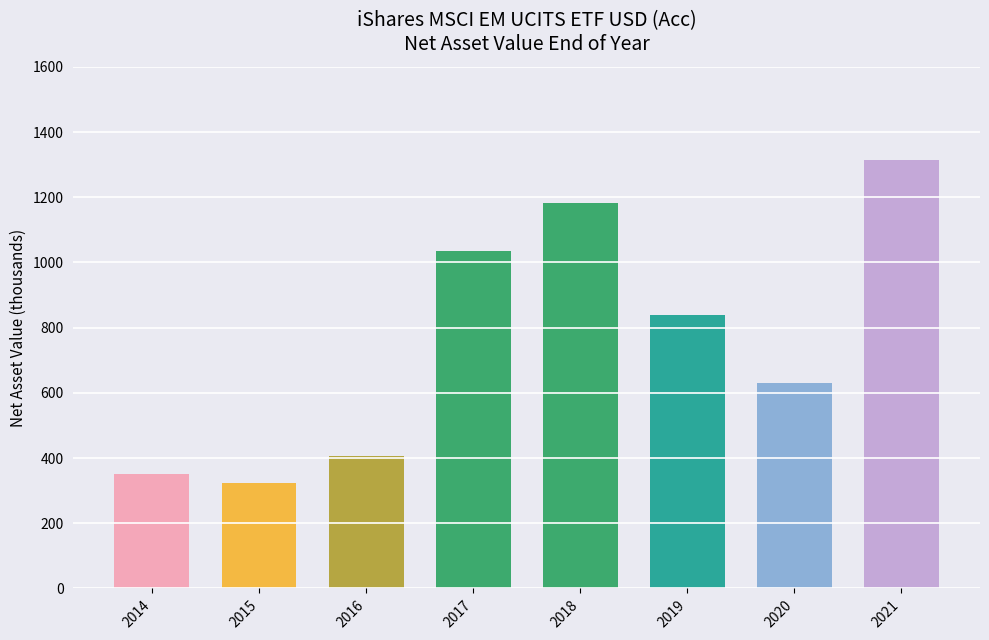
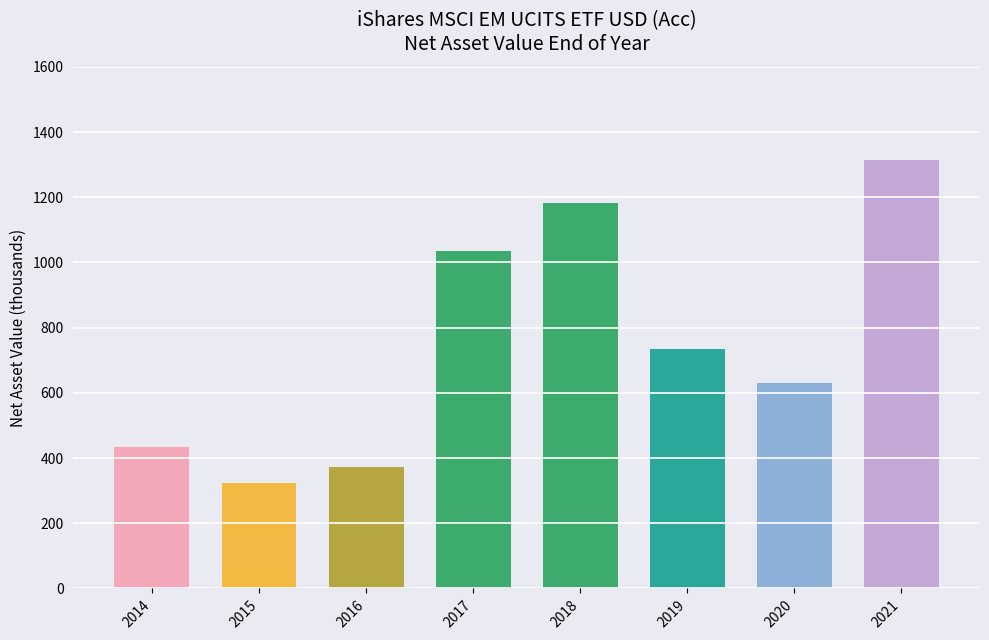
2014: 350 -> 430
2016: 410 -> 370
2019: 840 -> 740
